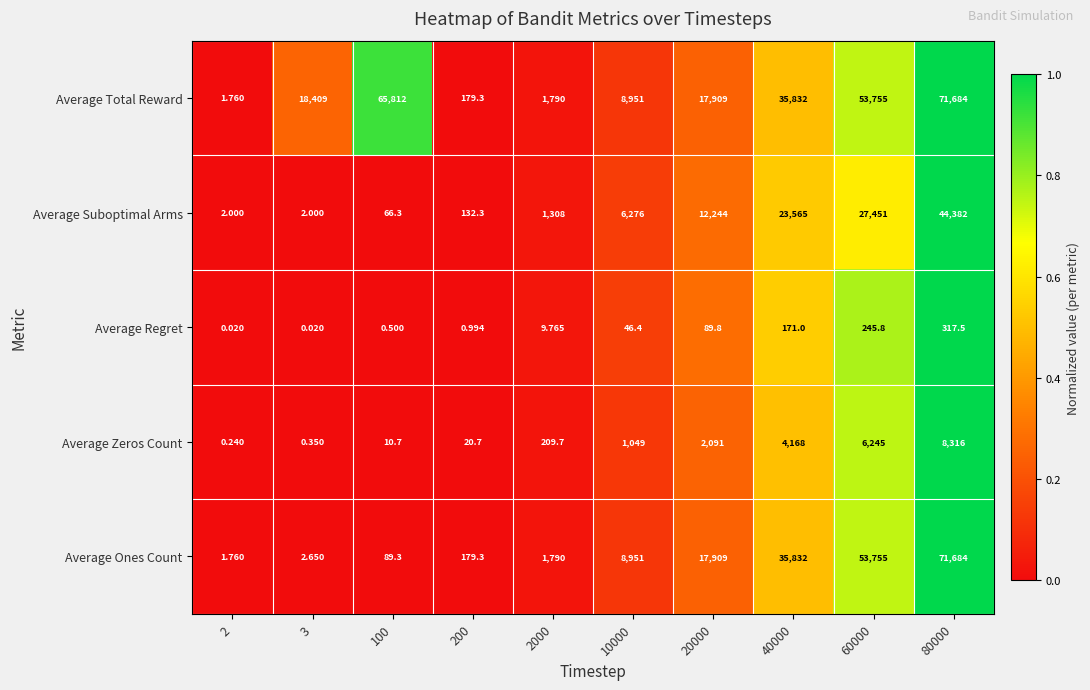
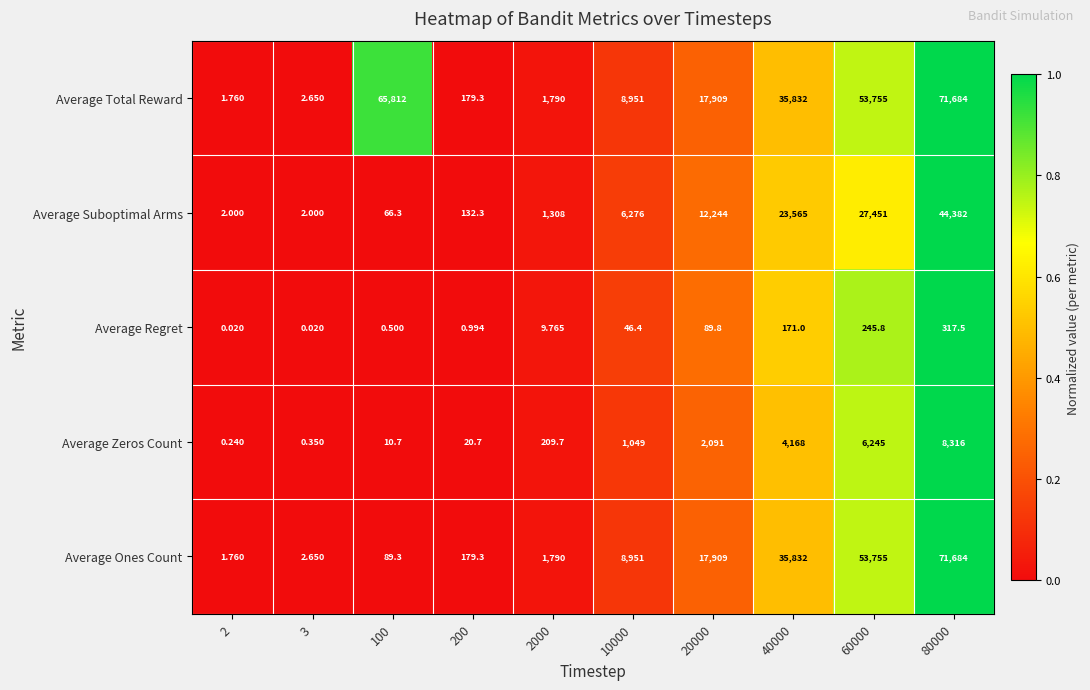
Average Total Reward, 3: 18,409 -> 2.650
